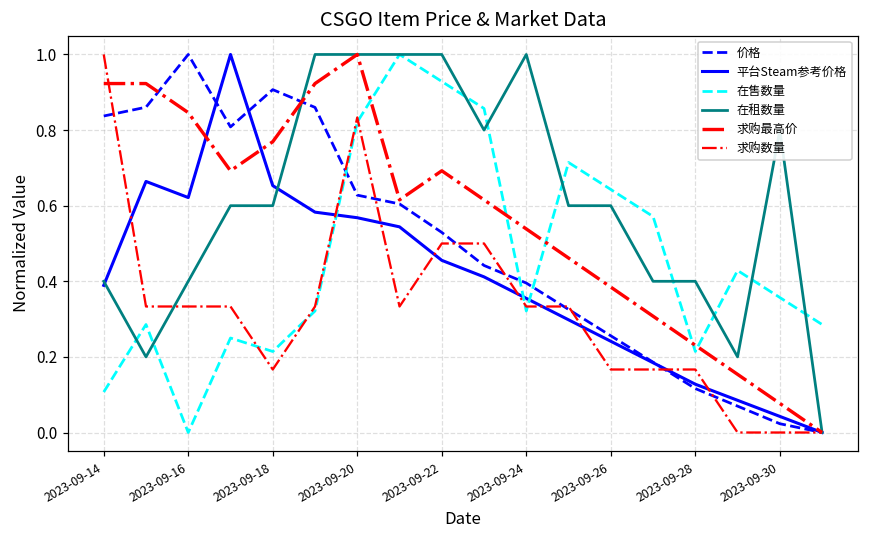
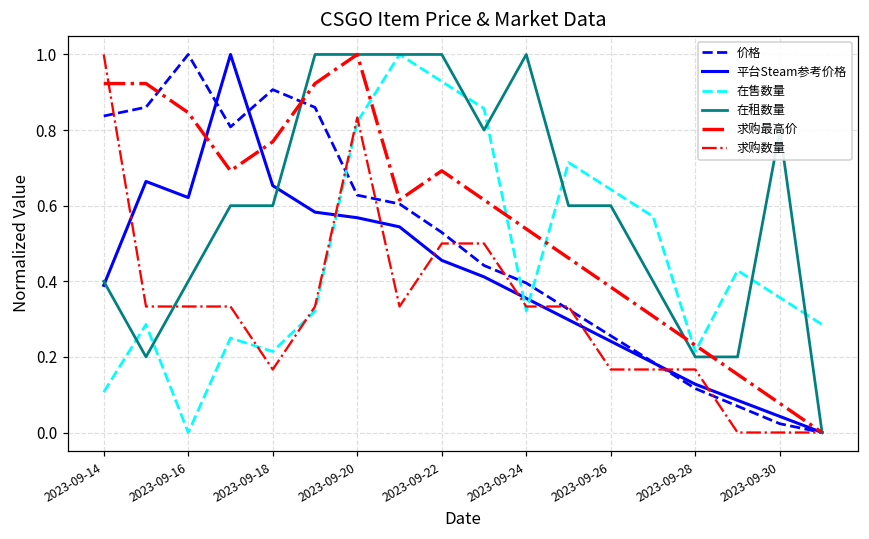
在租数量, 2023-09-28: 0.40 -> 0.20
